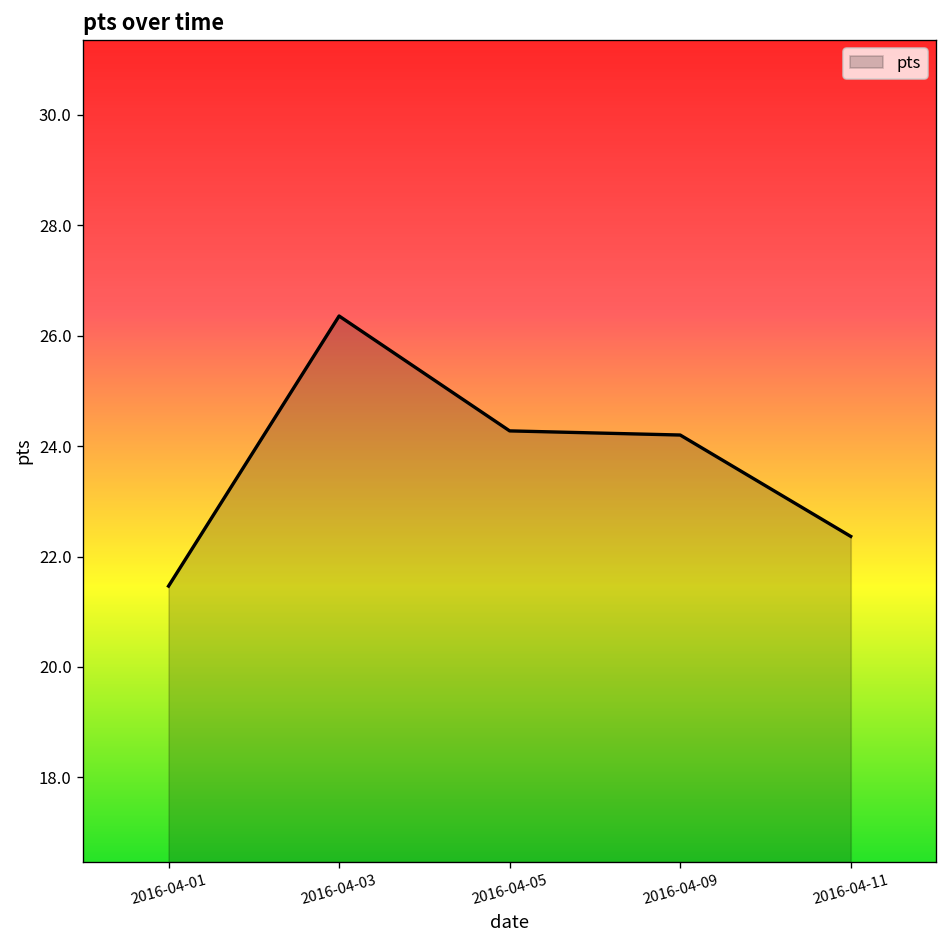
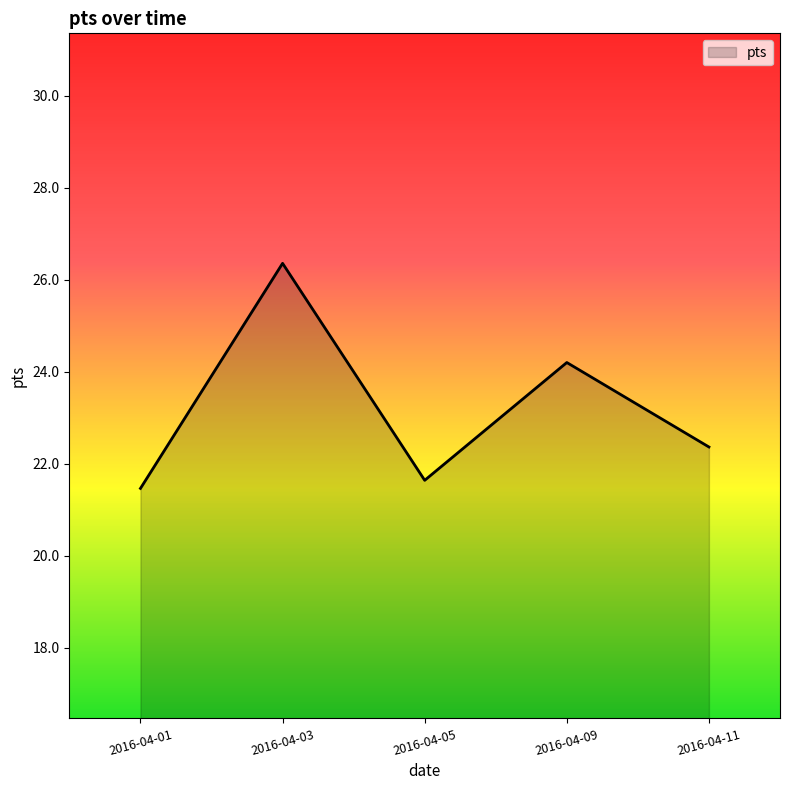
2016-04-05: 24.3 -> 21.6
